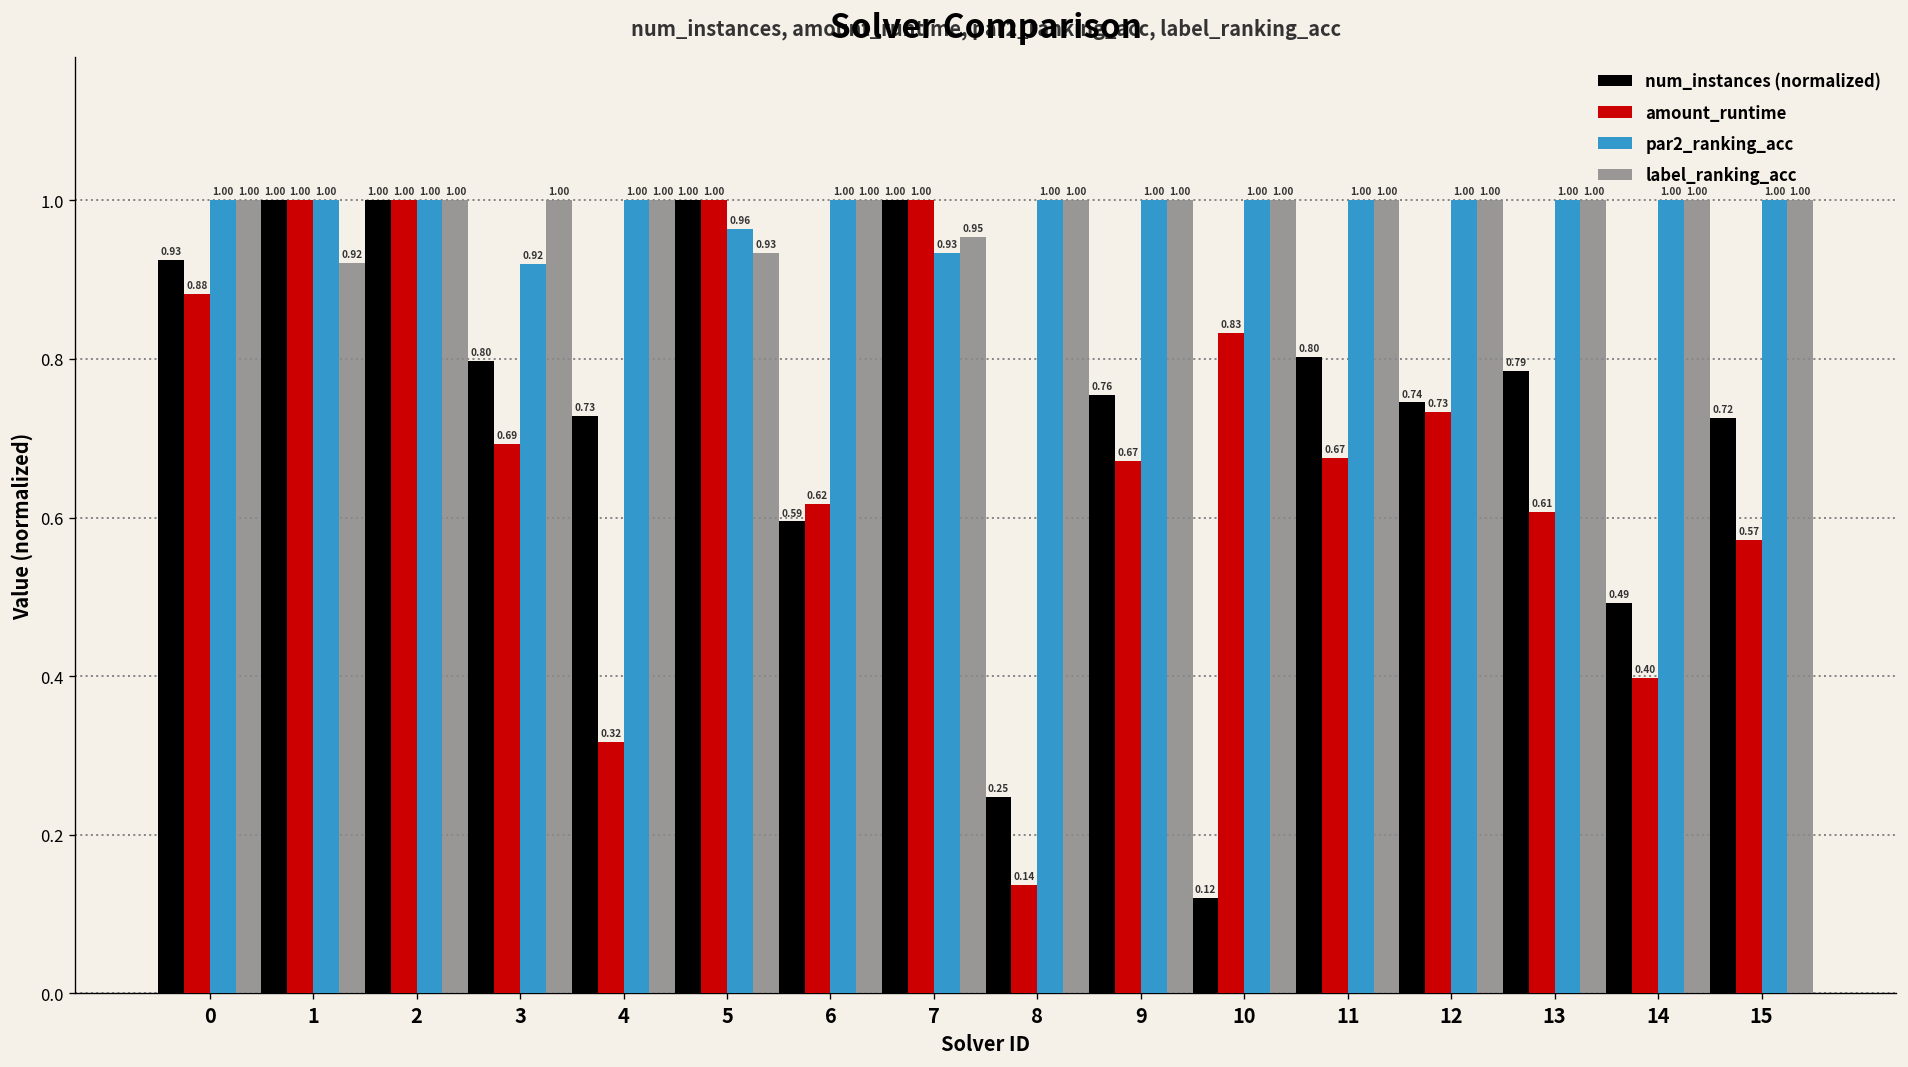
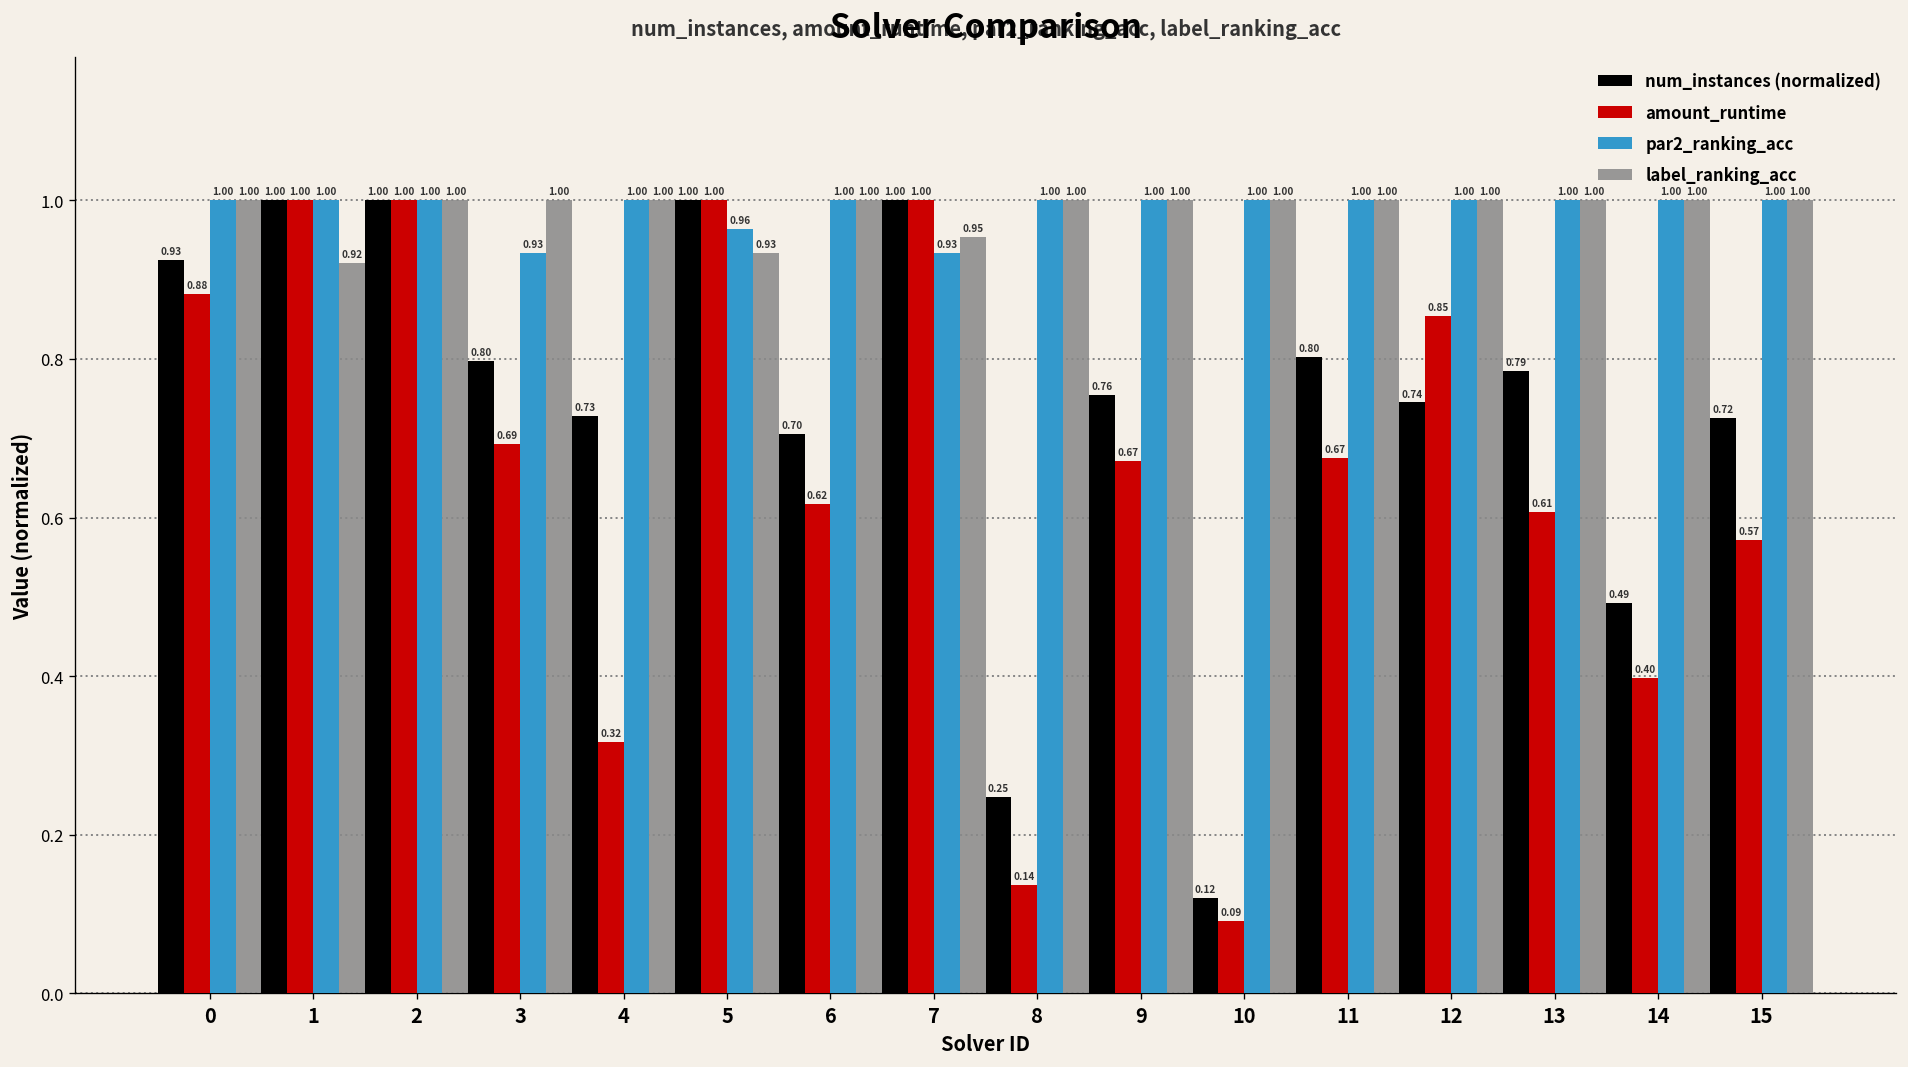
par2_ranking_acc, 3: 0.92 -> 0.93
num_instances (normalized), 6: 0.59 -> 0.70
amount_runtime, 10: 0.83 -> 0.09
amount_runtime, 12: 0.73 -> 0.85
